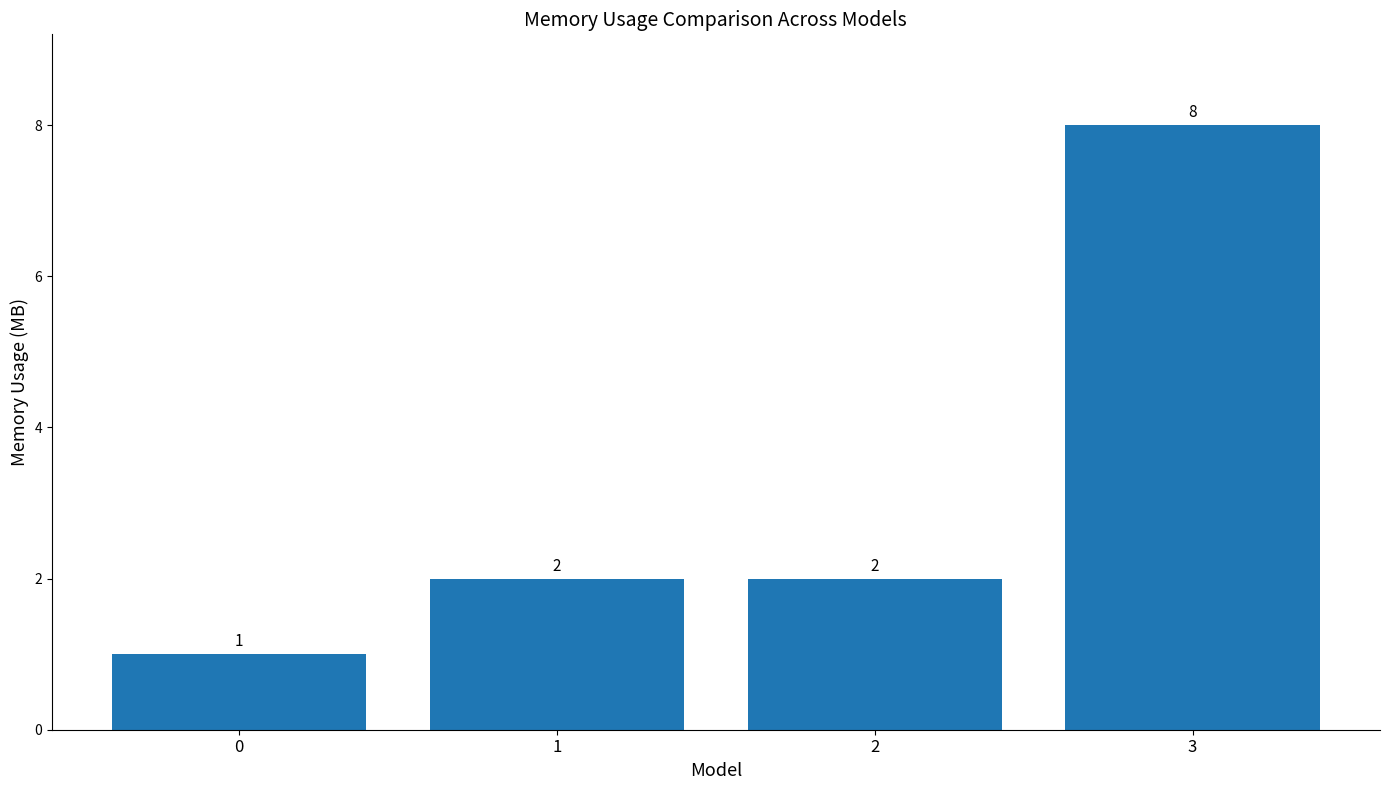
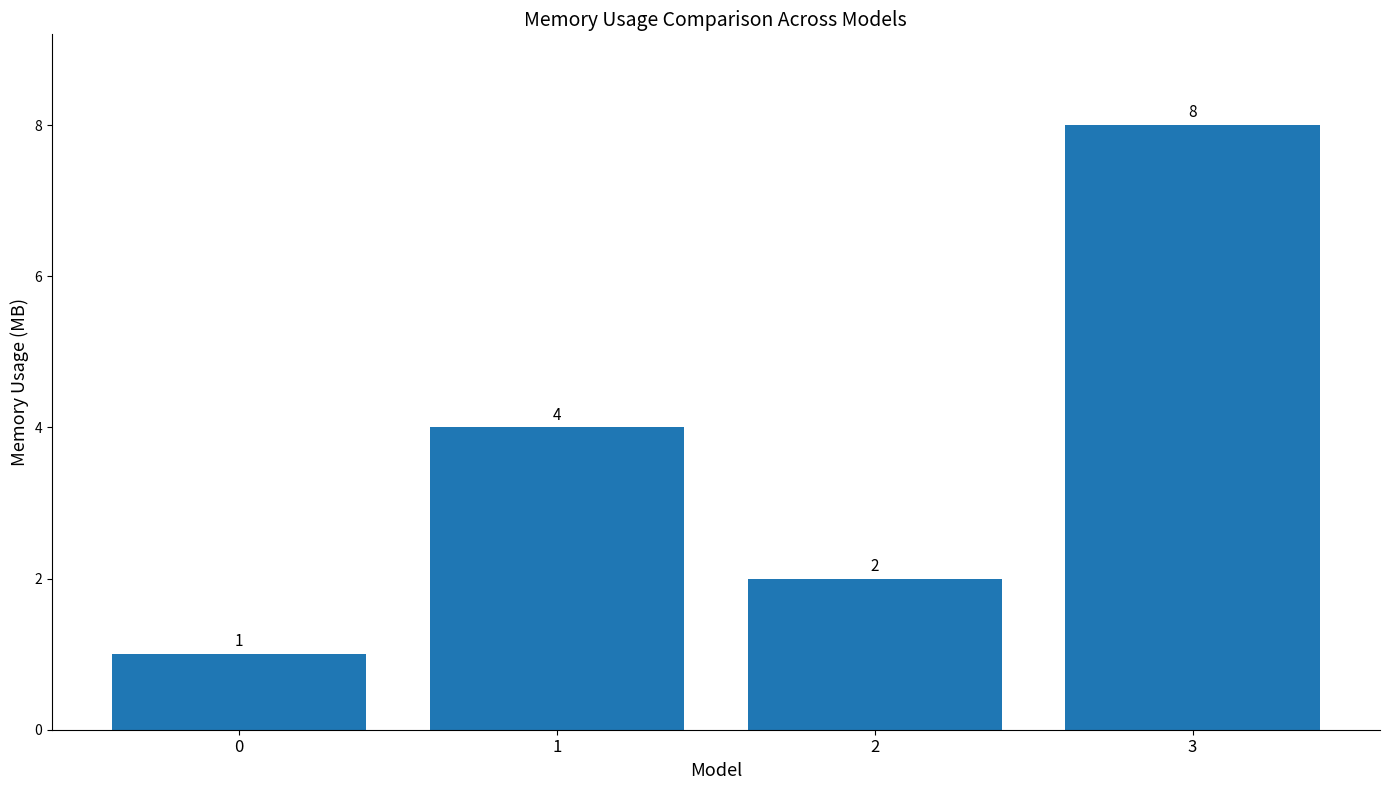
1: 2 -> 4
